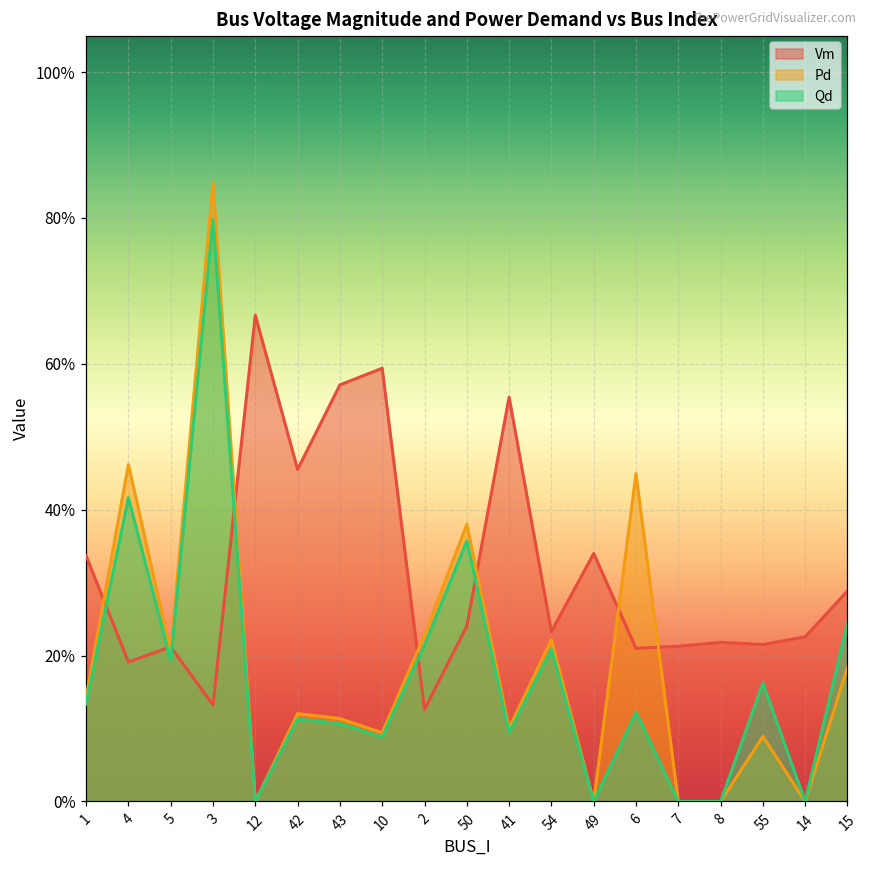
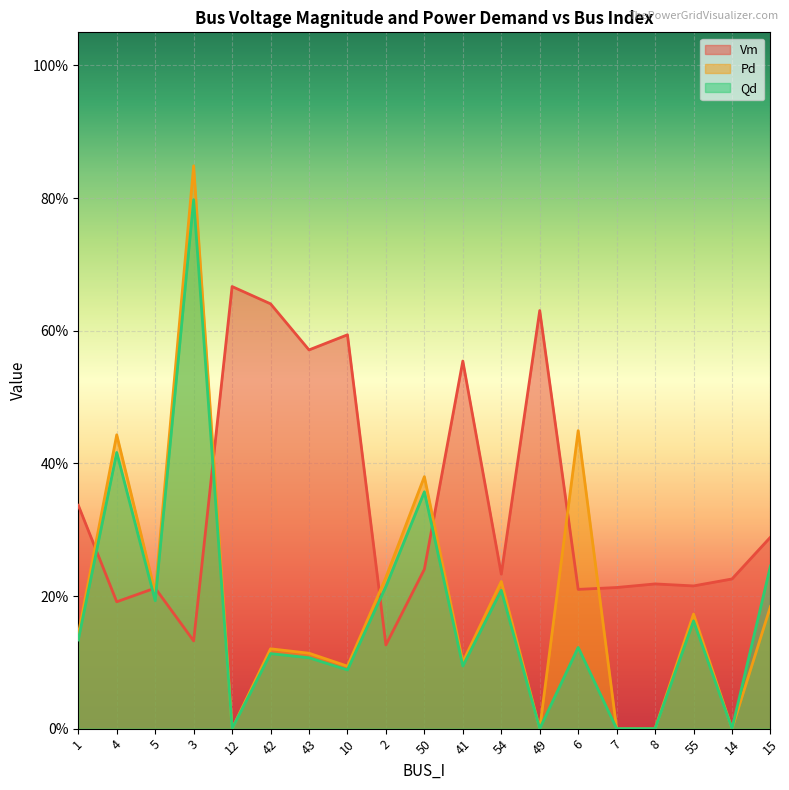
Pd, 4: 46% -> 44%
Vm, 42: 46% -> 64%
Vm, 49: 34% -> 63%
Pd, 55: 9% -> 17%
